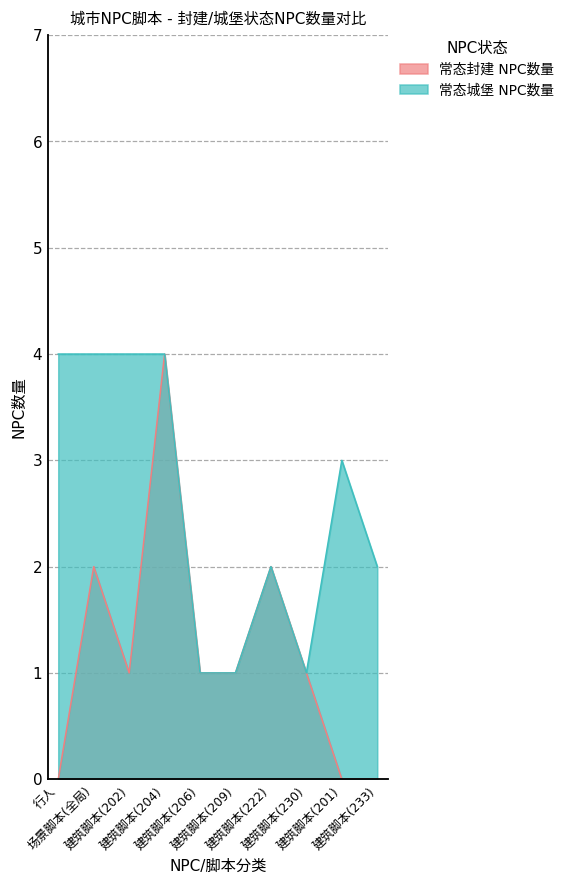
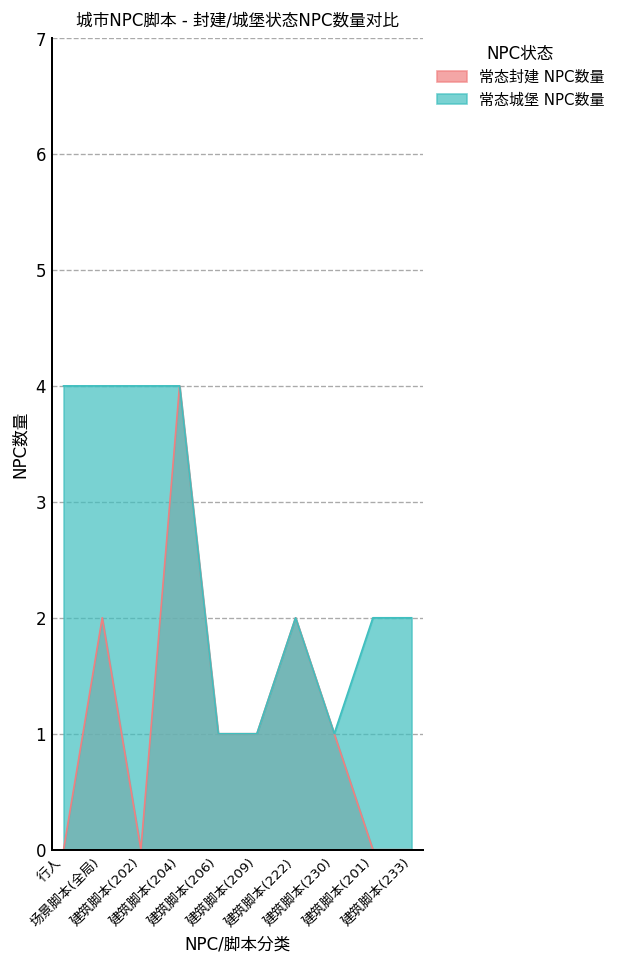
常态封建 NPC数量, 建筑脚本(202): 1 -> 0
常态城堡 NPC数量, 建筑脚本(201): 3 -> 2
